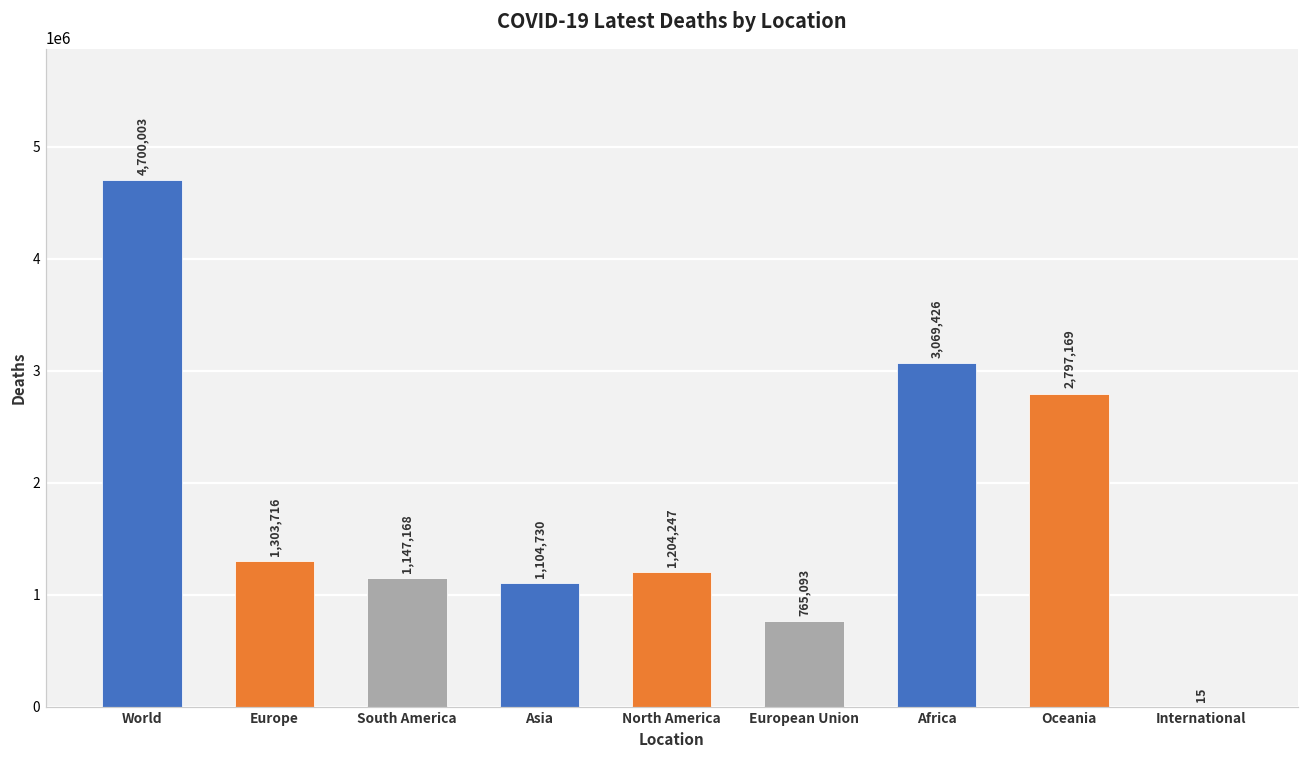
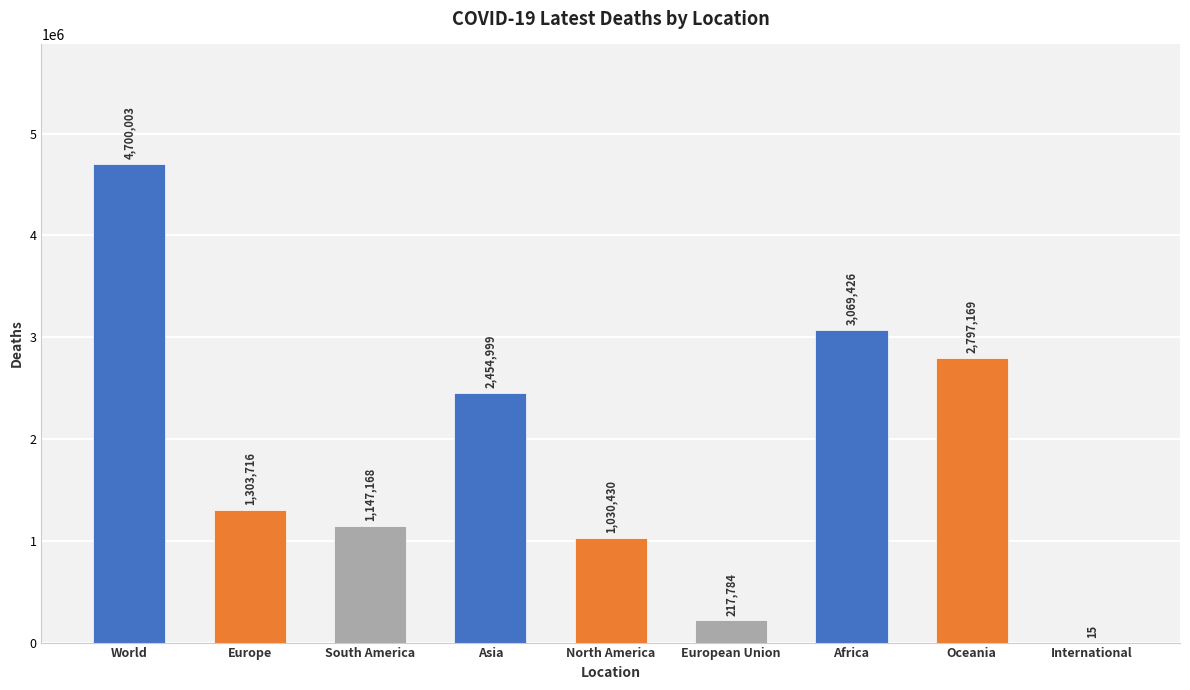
Asia: 1,104,730 -> 2,454,999
North America: 1,204,247 -> 1,030,430
European Union: 765,093 -> 217,784
